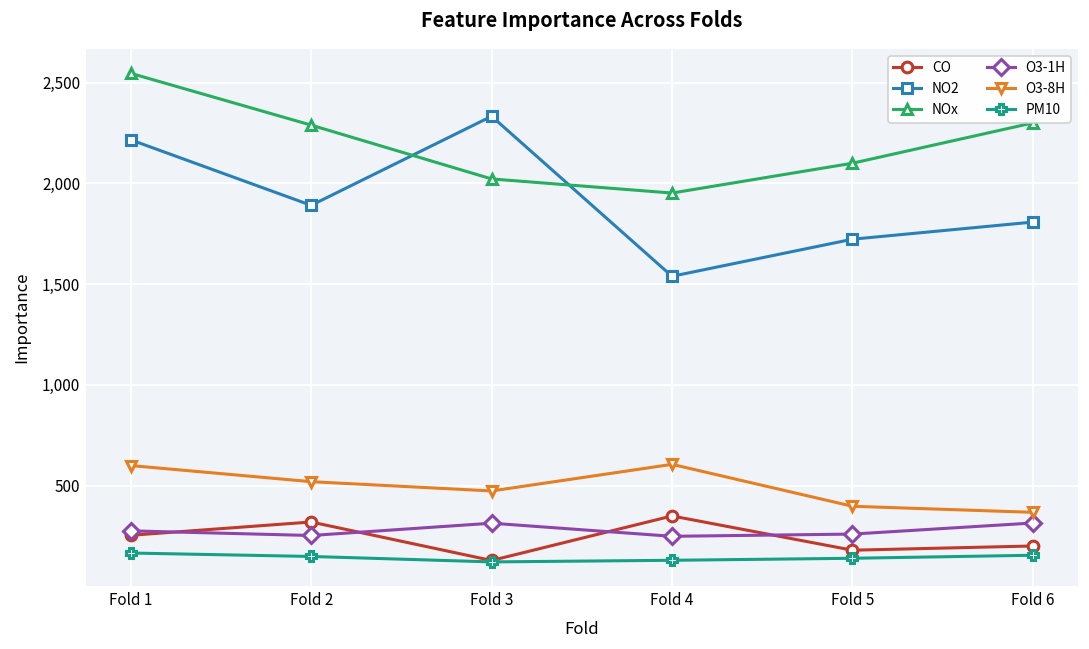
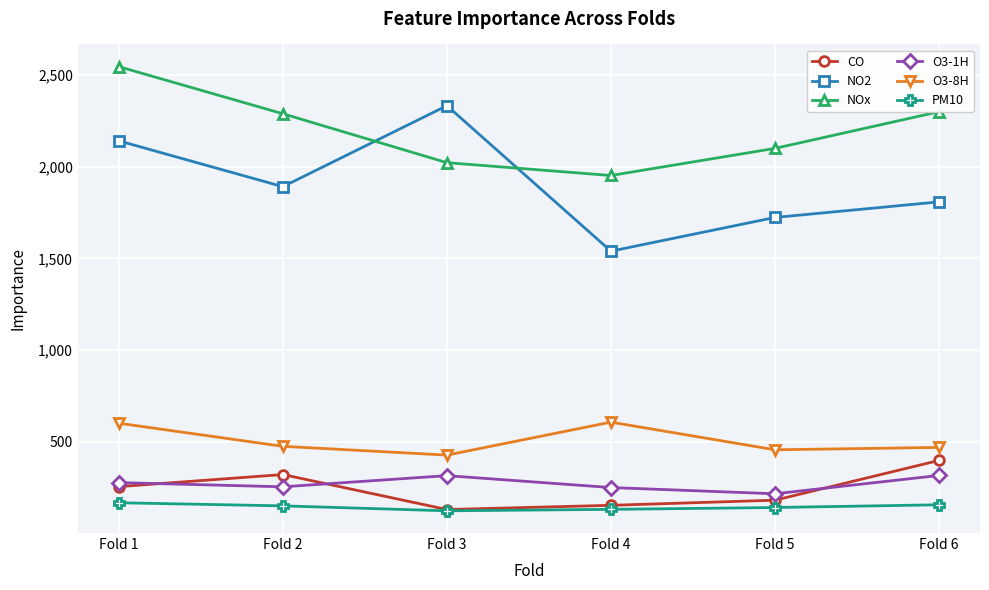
NO2, Fold 1: 2,220 -> 2,140
O3-8H, Fold 2: 520 -> 470
O3-8H, Fold 3: 470 -> 430
CO, Fold 4: 350 -> 150
O3-1H, Fold 5: 260 -> 220
O3-8H, Fold 5: 400 -> 460
CO, Fold 6: 200 -> 400
O3-8H, Fold 6: 370 -> 470
